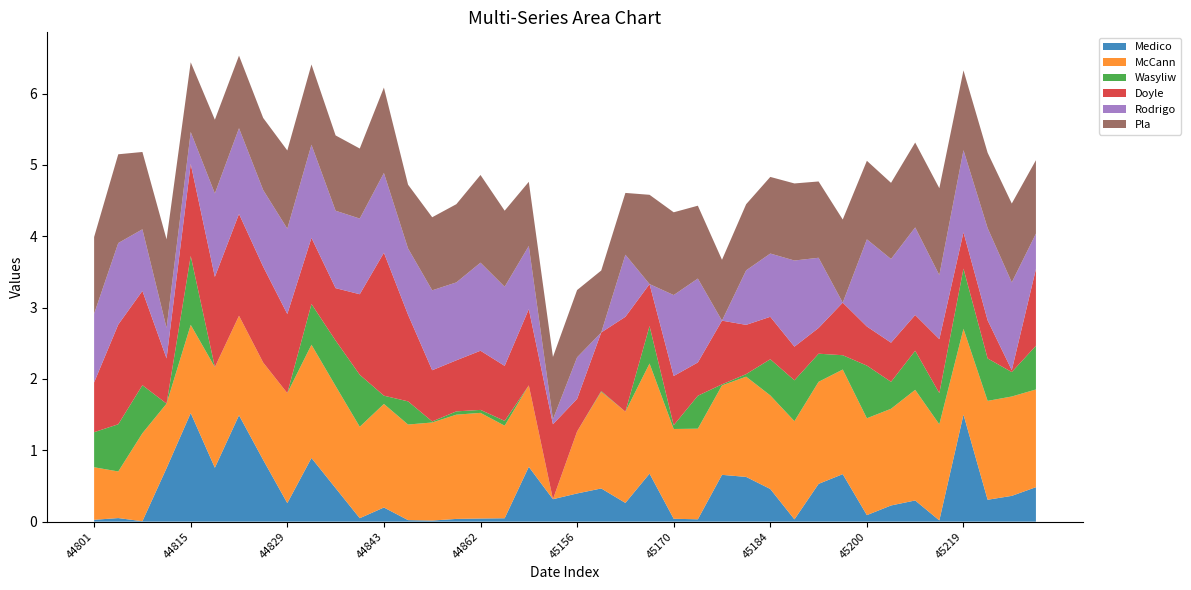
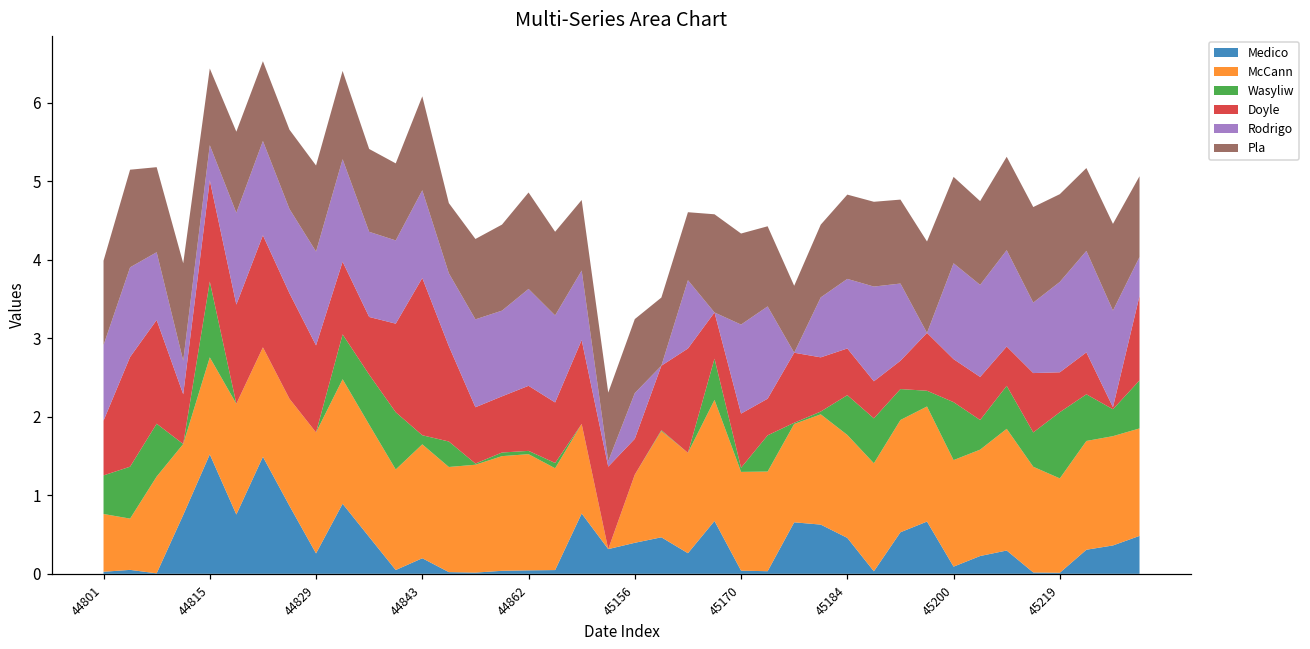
Medico, 45219: 1.5 -> 0.0
